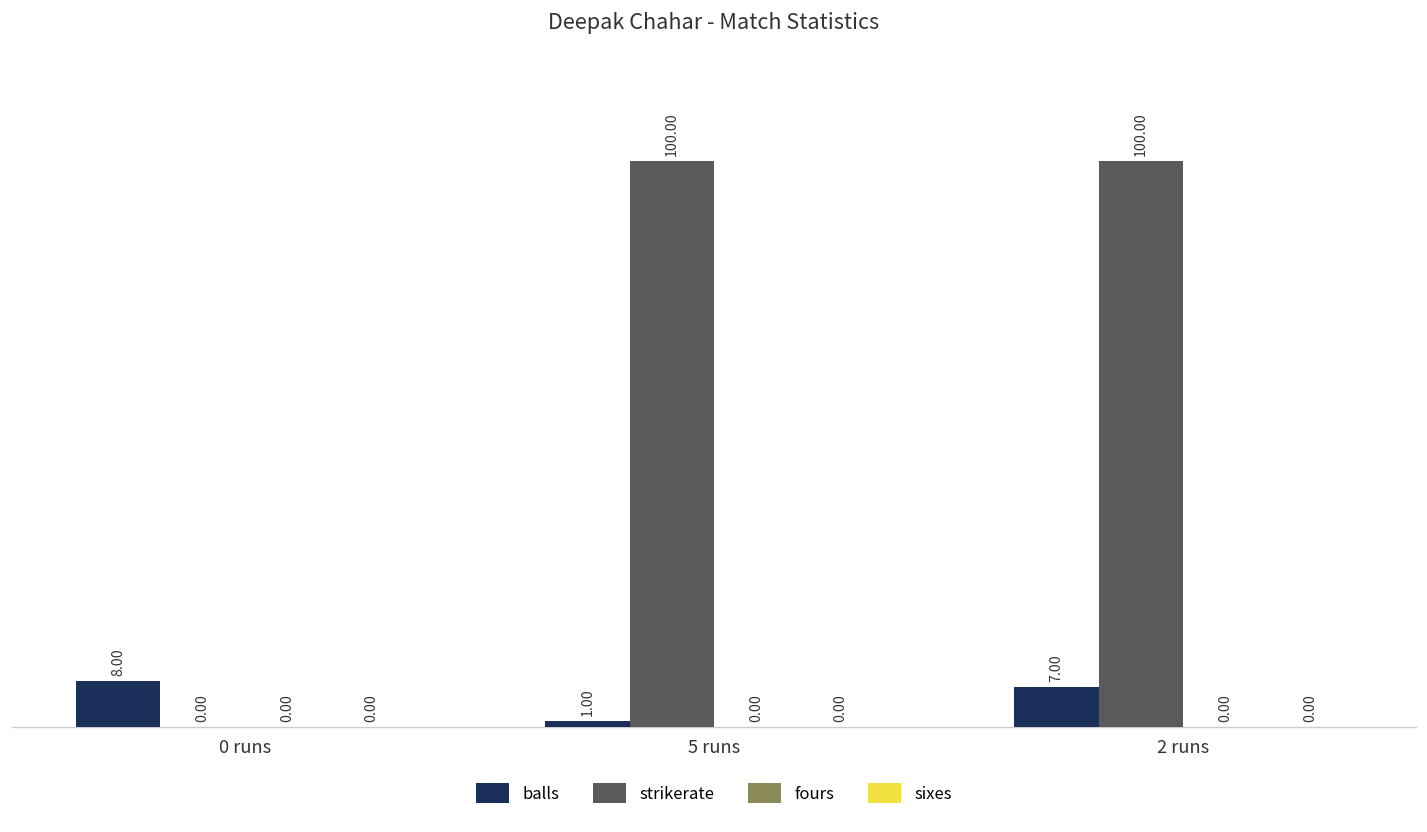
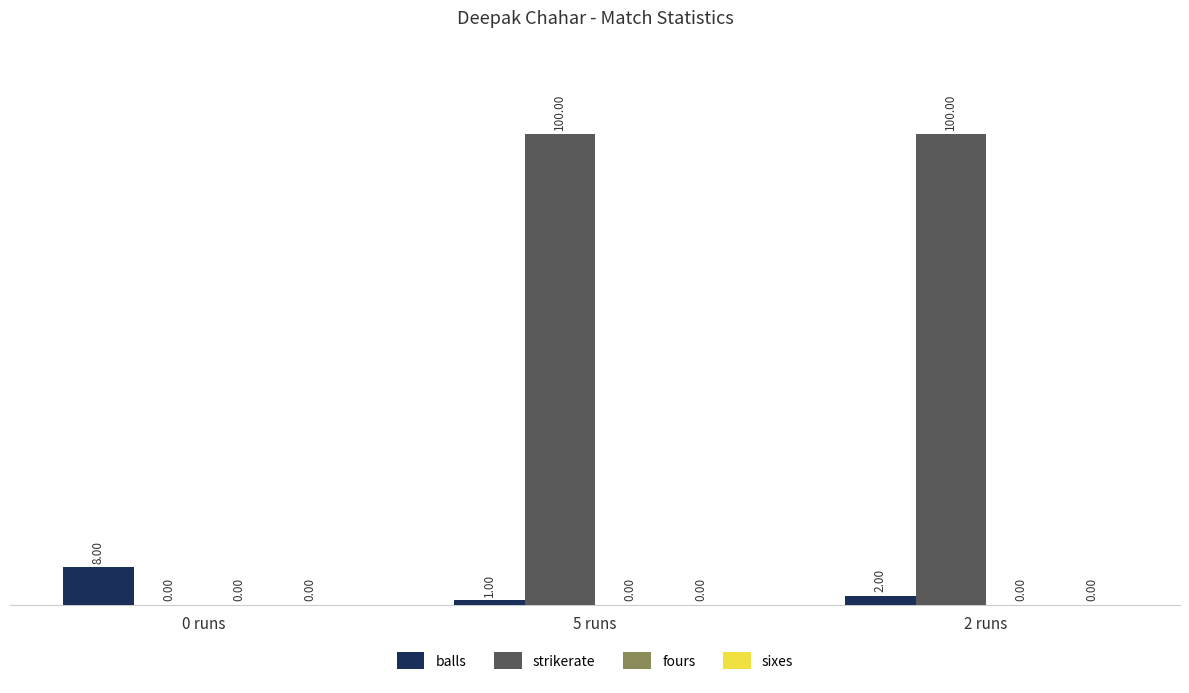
balls, 2 runs: 7.00 -> 2.00
